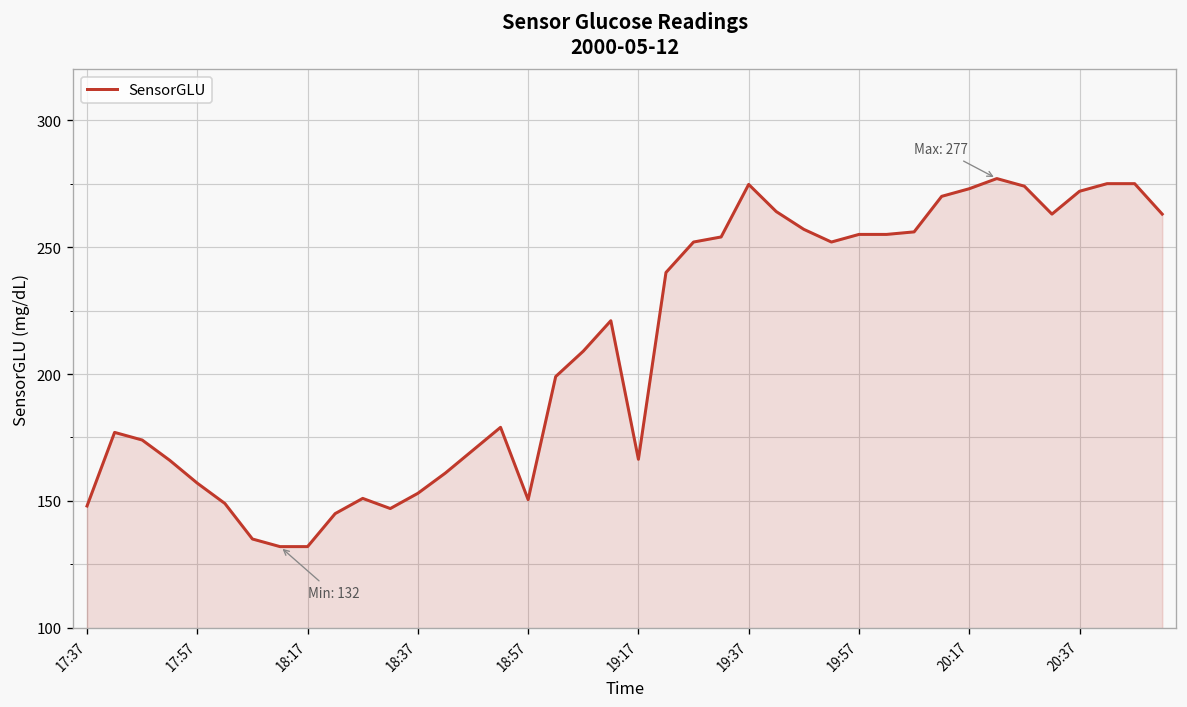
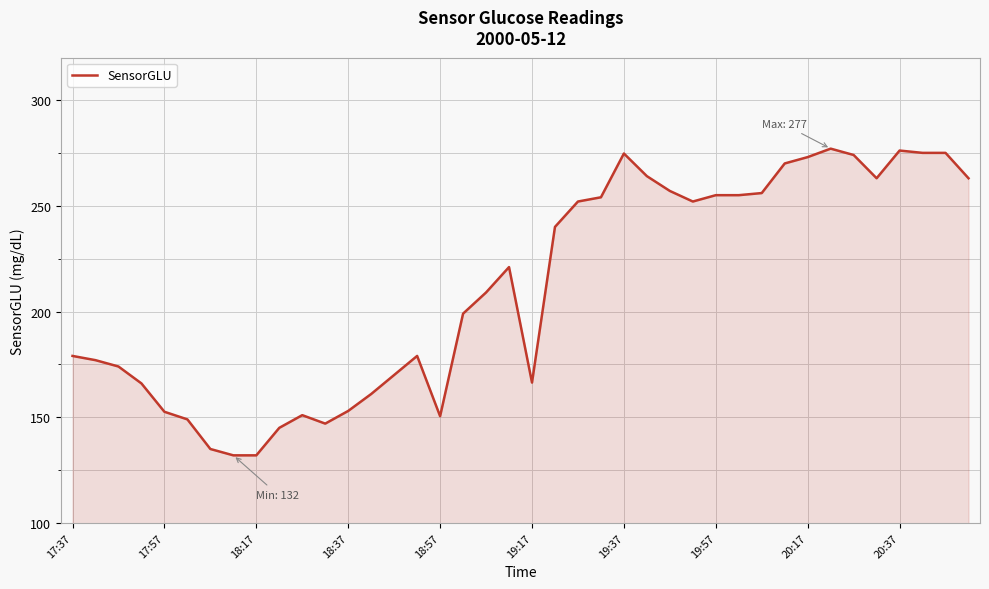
17:37: 148 -> 179
17:57: 157 -> 153
20:37: 272 -> 276
